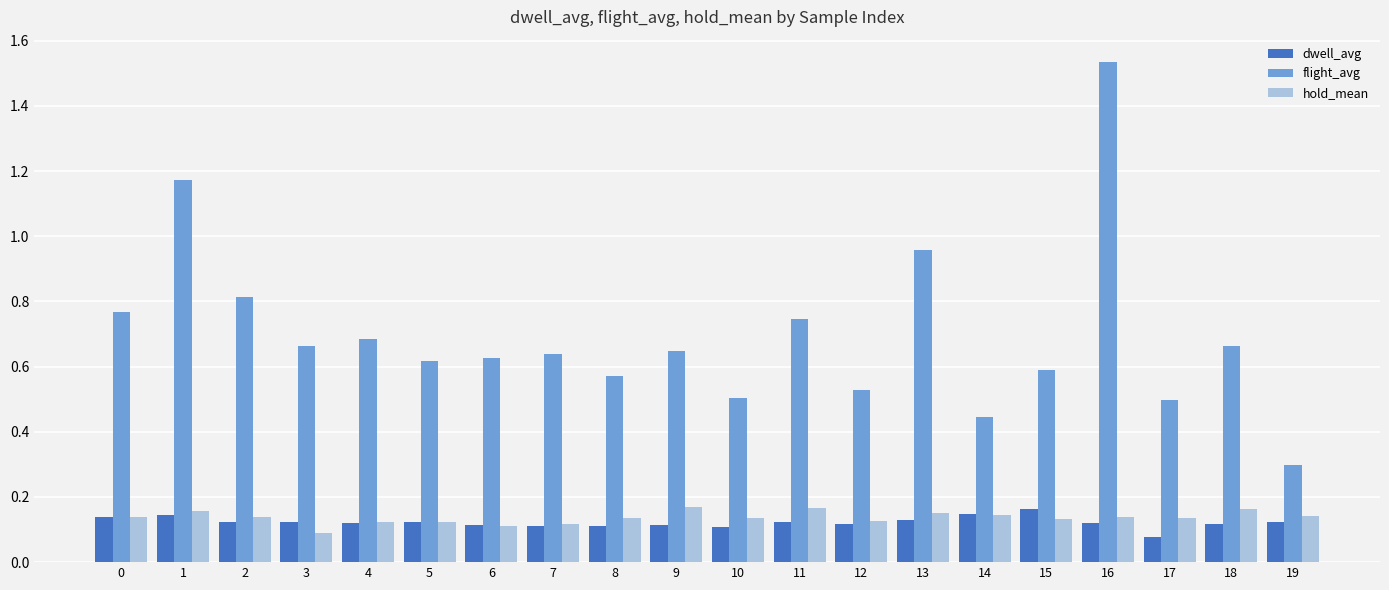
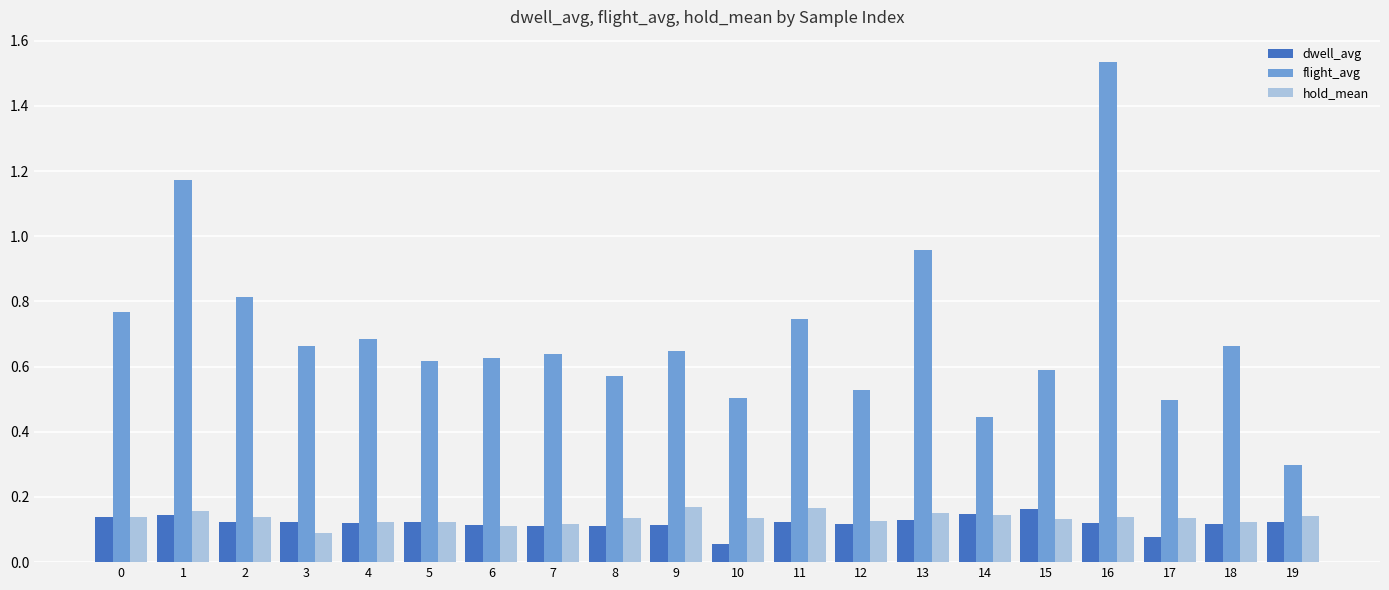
dwell_avg, 10: 0.11 -> 0.06
hold_mean, 18: 0.16 -> 0.12
